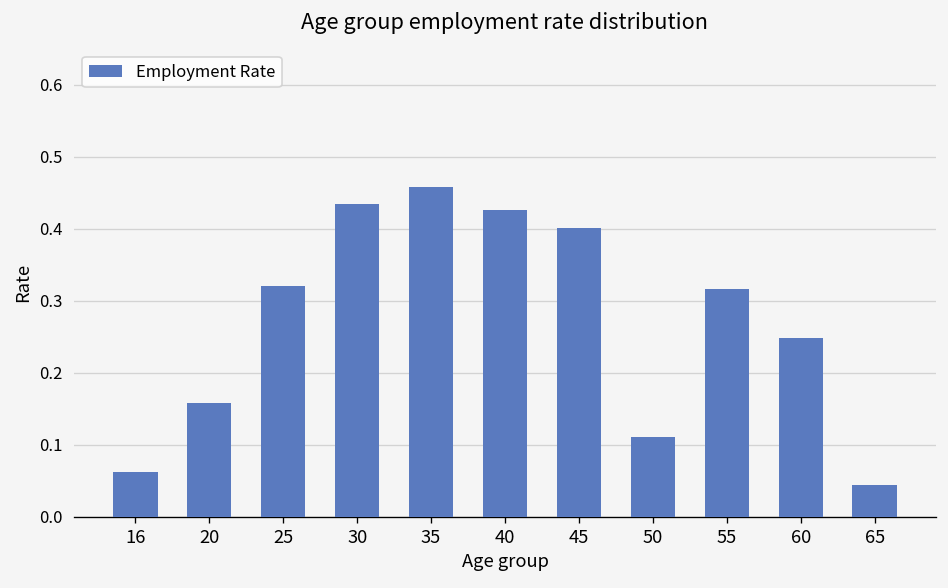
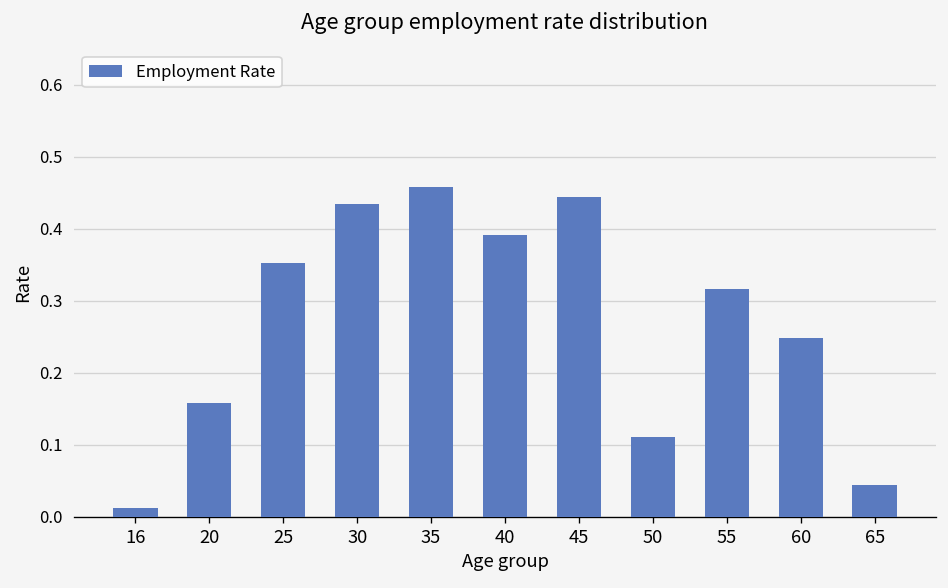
16: 0.06 -> 0.01
25: 0.32 -> 0.35
40: 0.43 -> 0.39
45: 0.40 -> 0.44
